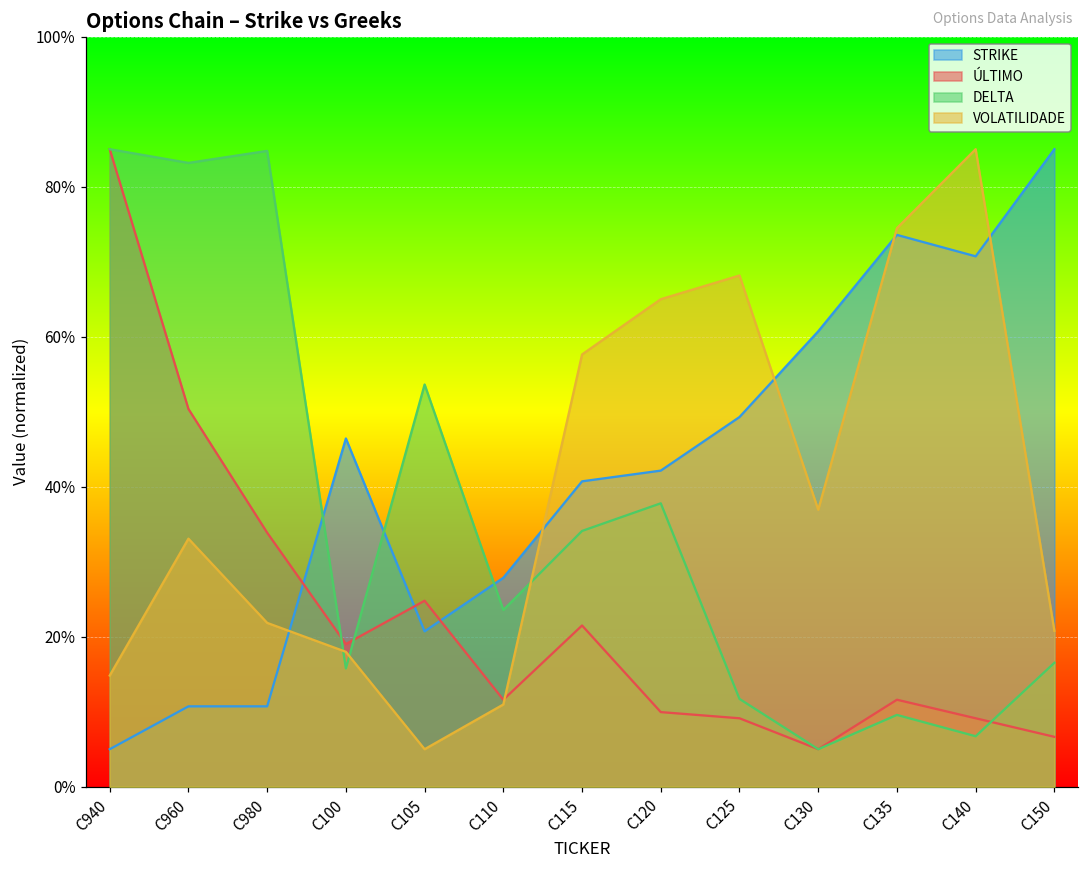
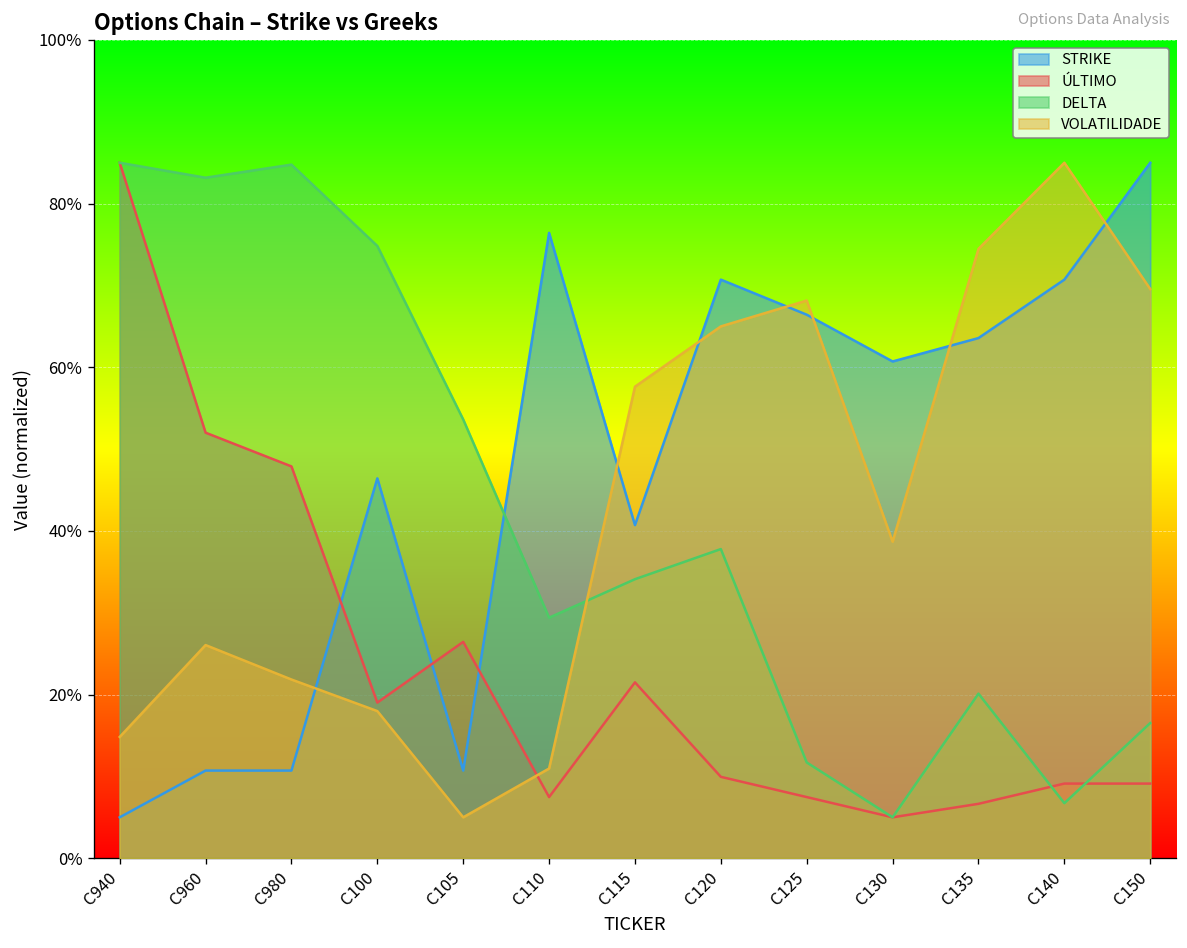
ÚLTIMO, C960: 50% -> 52%
VOLATILIDADE, C960: 33% -> 26%
ÚLTIMO, C980: 34% -> 48%
DELTA, C100: 16% -> 75%
STRIKE, C105: 21% -> 11%
ÚLTIMO, C105: 25% -> 26%
STRIKE, C110: 28% -> 76%
ÚLTIMO, C110: 12% -> 7%
DELTA, C110: 24% -> 29%
STRIKE, C120: 42% -> 71%
STRIKE, C125: 49% -> 66%
ÚLTIMO, C125: 9% -> 7%
VOLATILIDADE, C130: 37% -> 39%
STRIKE, C135: 74% -> 64%
ÚLTIMO, C135: 12% -> 7%
DELTA, C135: 10% -> 20%
ÚLTIMO, C150: 7% -> 9%
VOLATILIDADE, C150: 21% -> 70%
